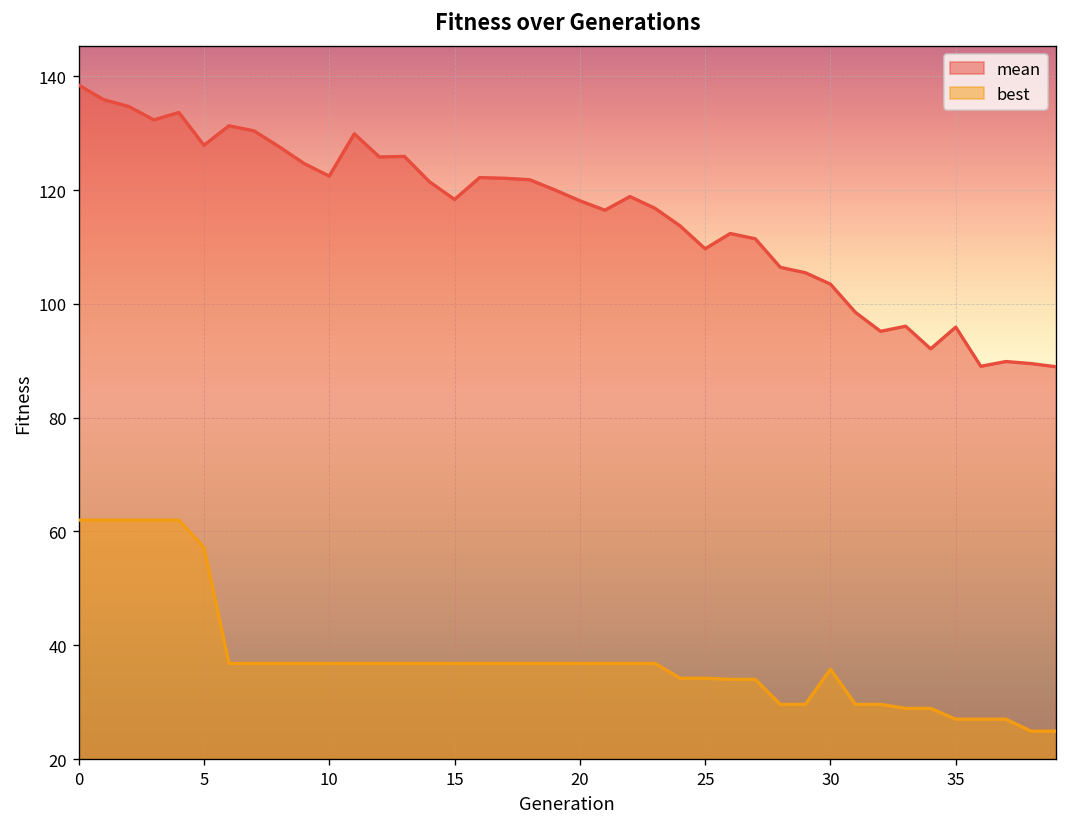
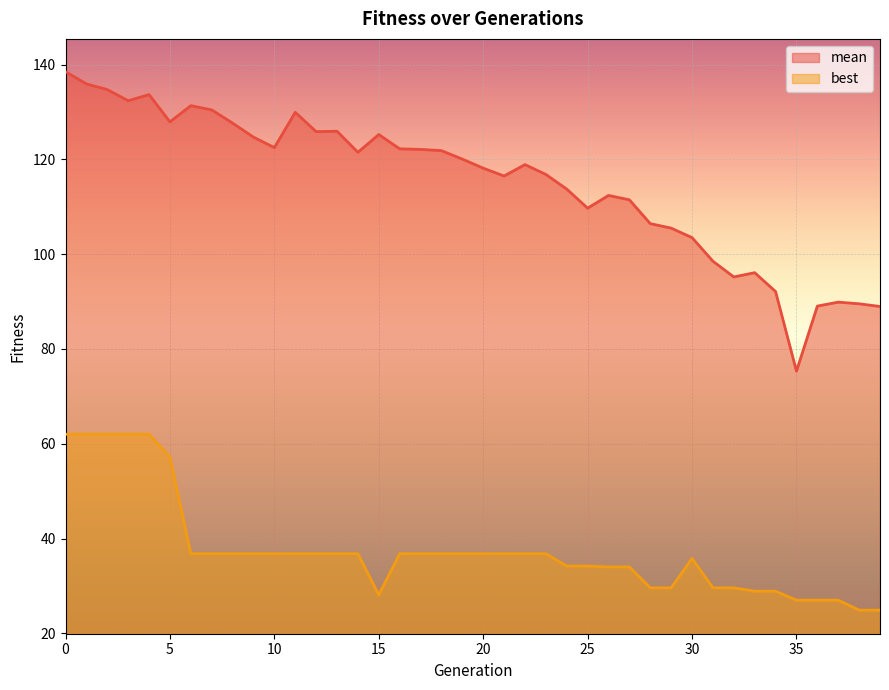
mean, 15: 118 -> 125
best, 15: 37 -> 28
mean, 35: 96 -> 75
